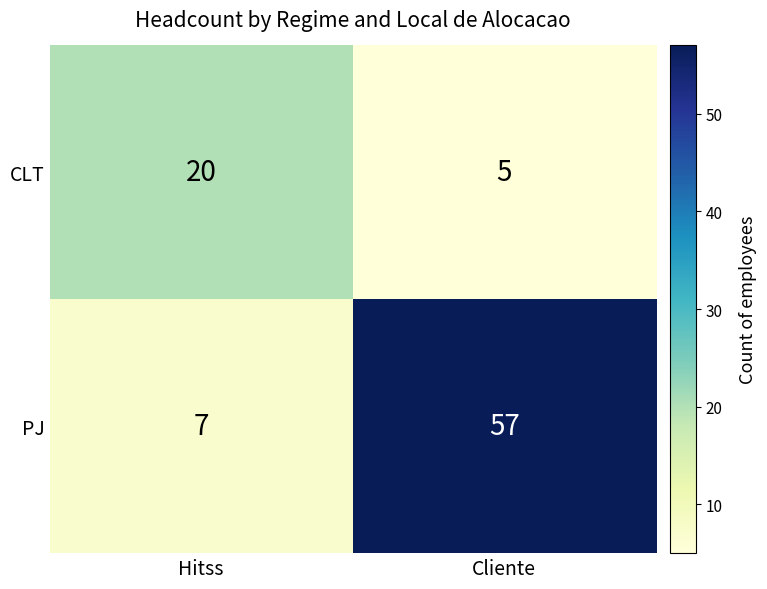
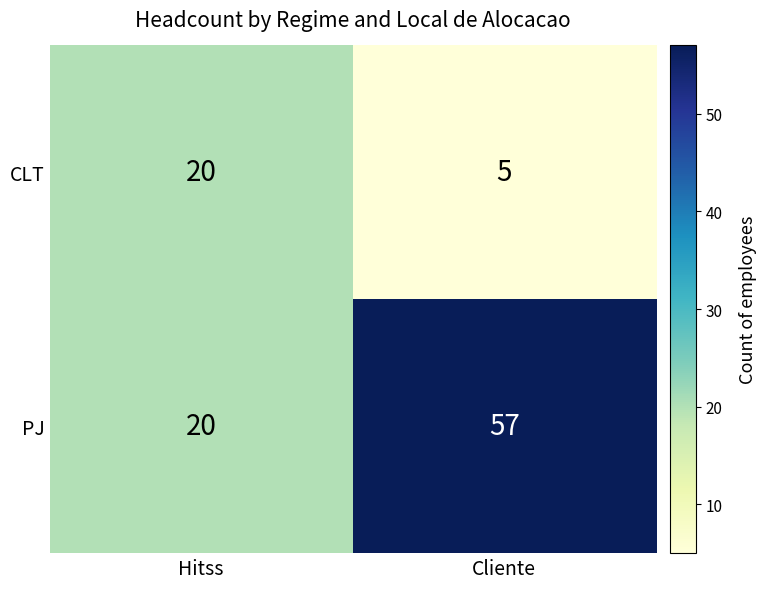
PJ, Hitss: 7 -> 20
